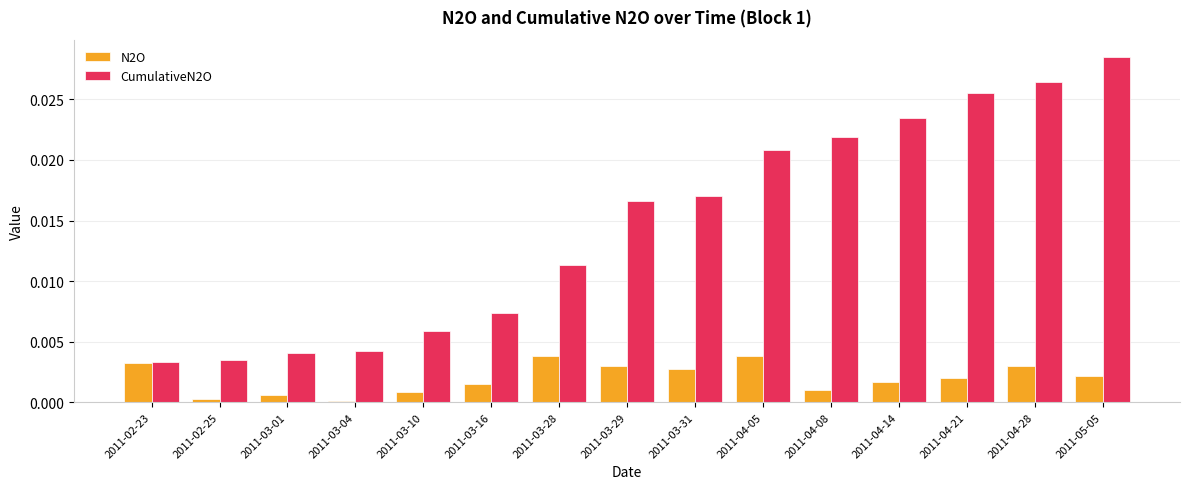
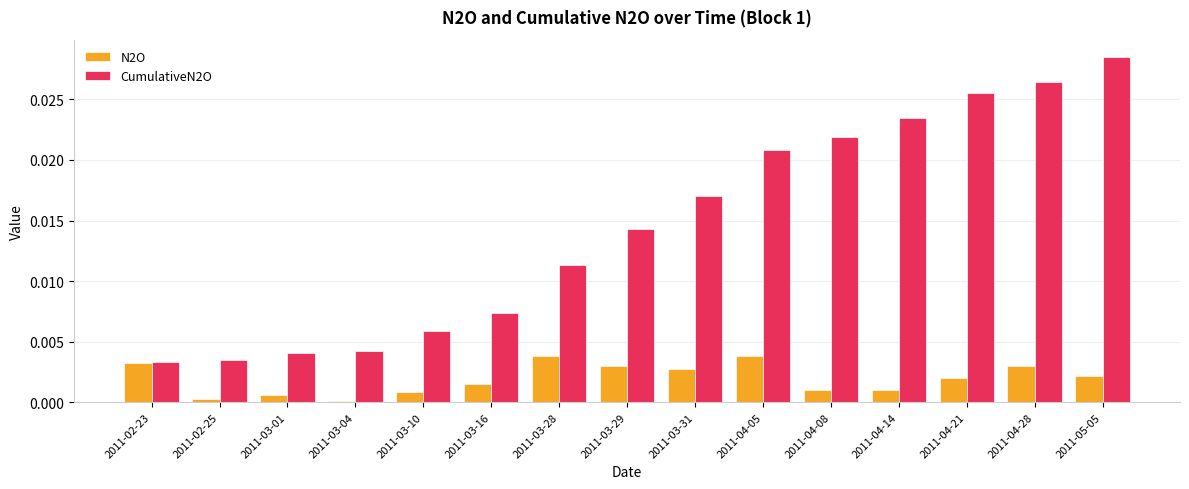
CumulativeN2O, 2011-03-29: 0.0166 -> 0.0143
N2O, 2011-04-14: 0.0017 -> 0.0010
